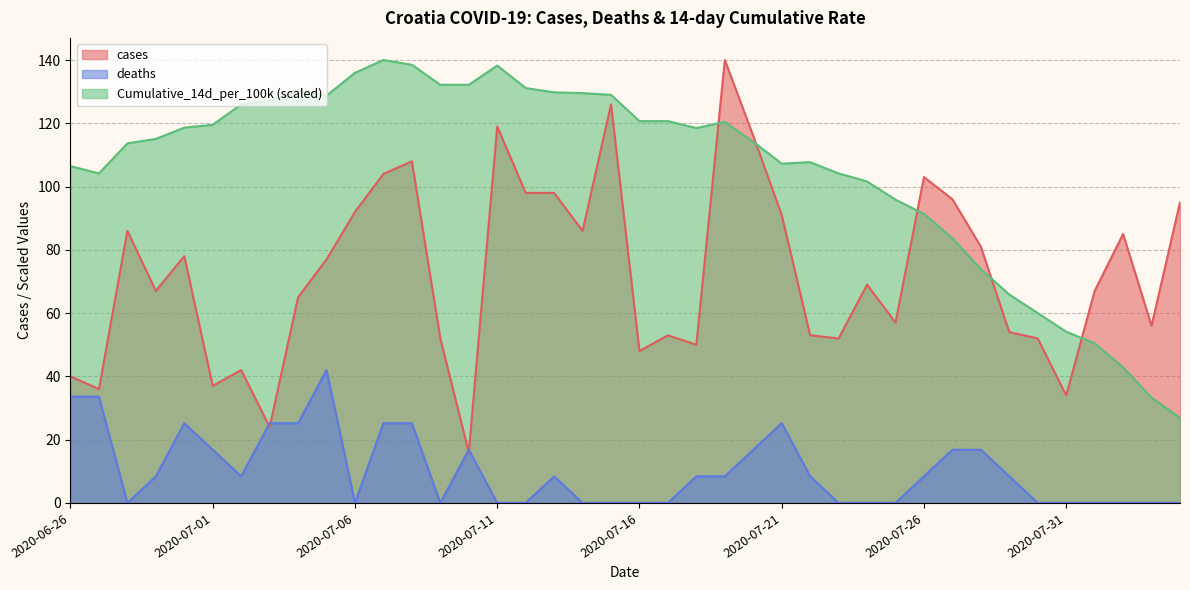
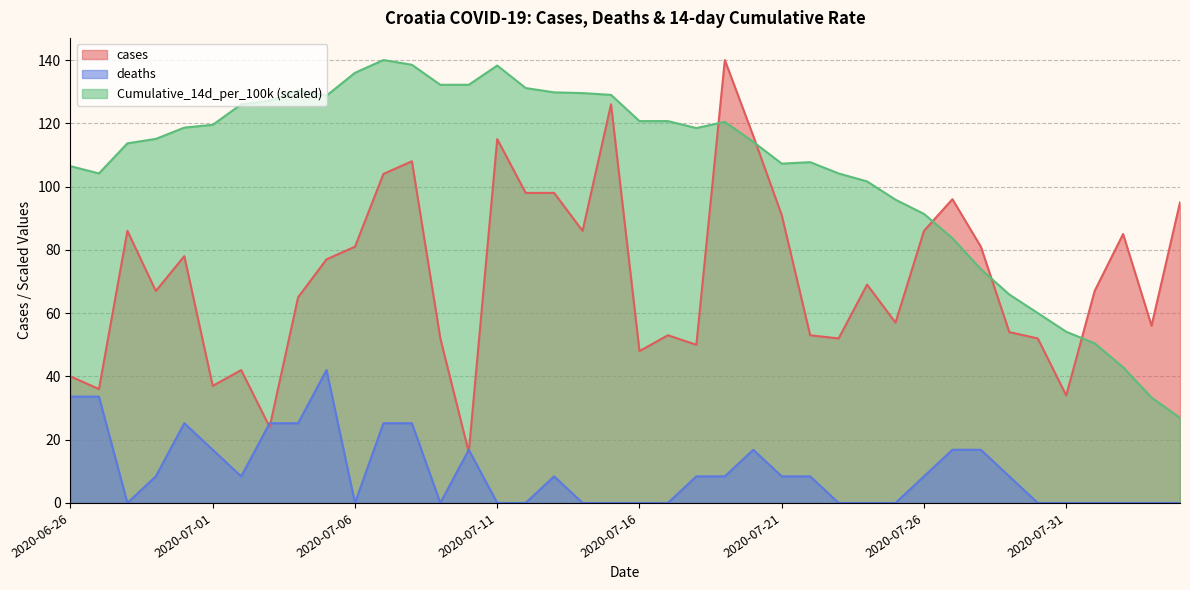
cases, 2020-07-06: 92 -> 81
cases, 2020-07-11: 119 -> 115
deaths, 2020-07-21: 25 -> 8
cases, 2020-07-26: 103 -> 86
